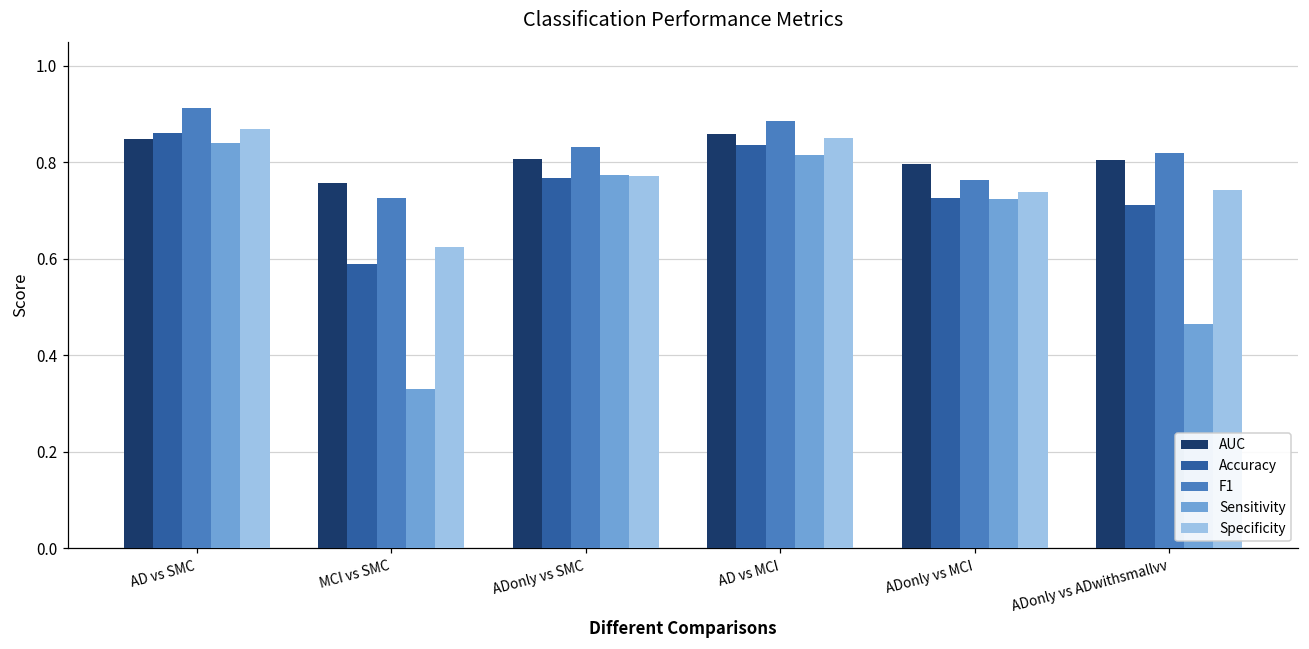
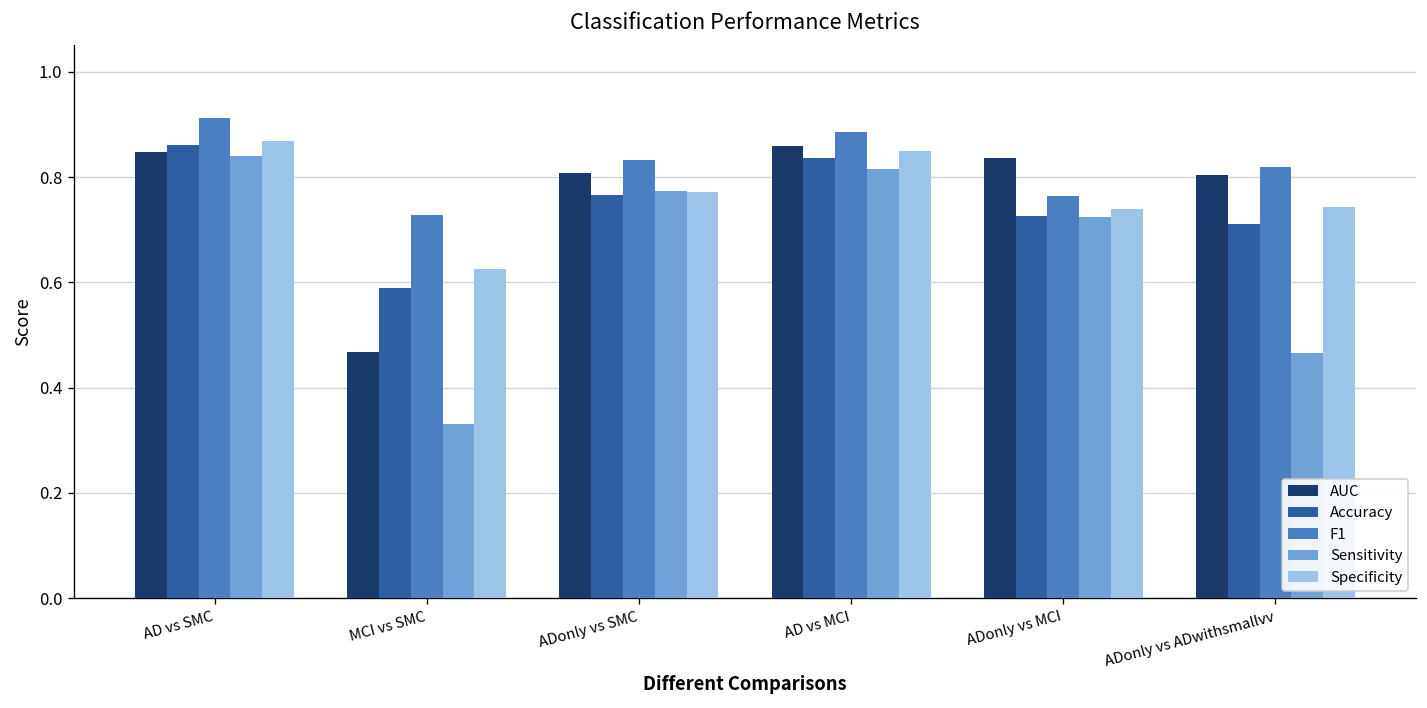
AUC, MCI vs SMC: 0.76 -> 0.47
AUC, ADonly vs MCI: 0.80 -> 0.84
